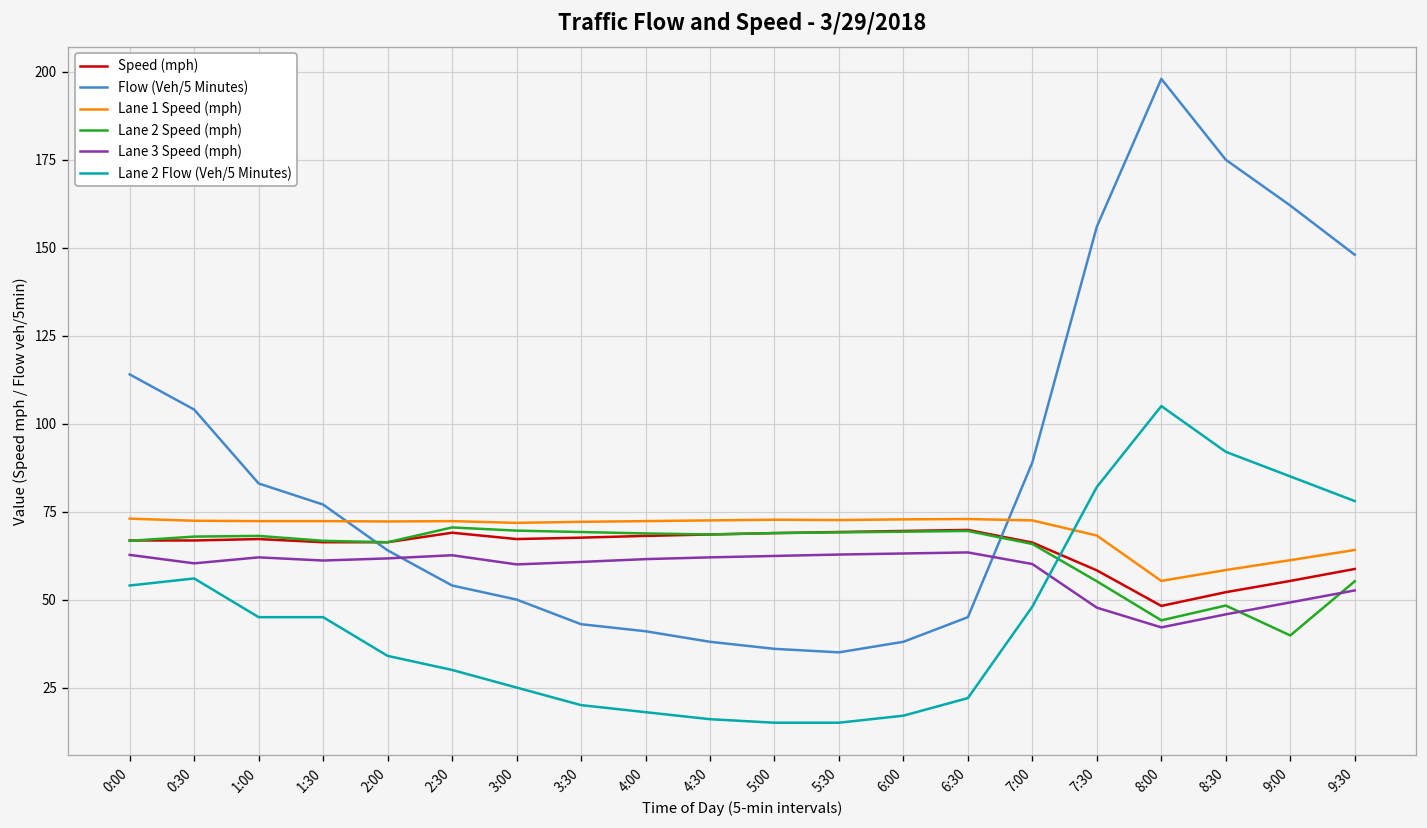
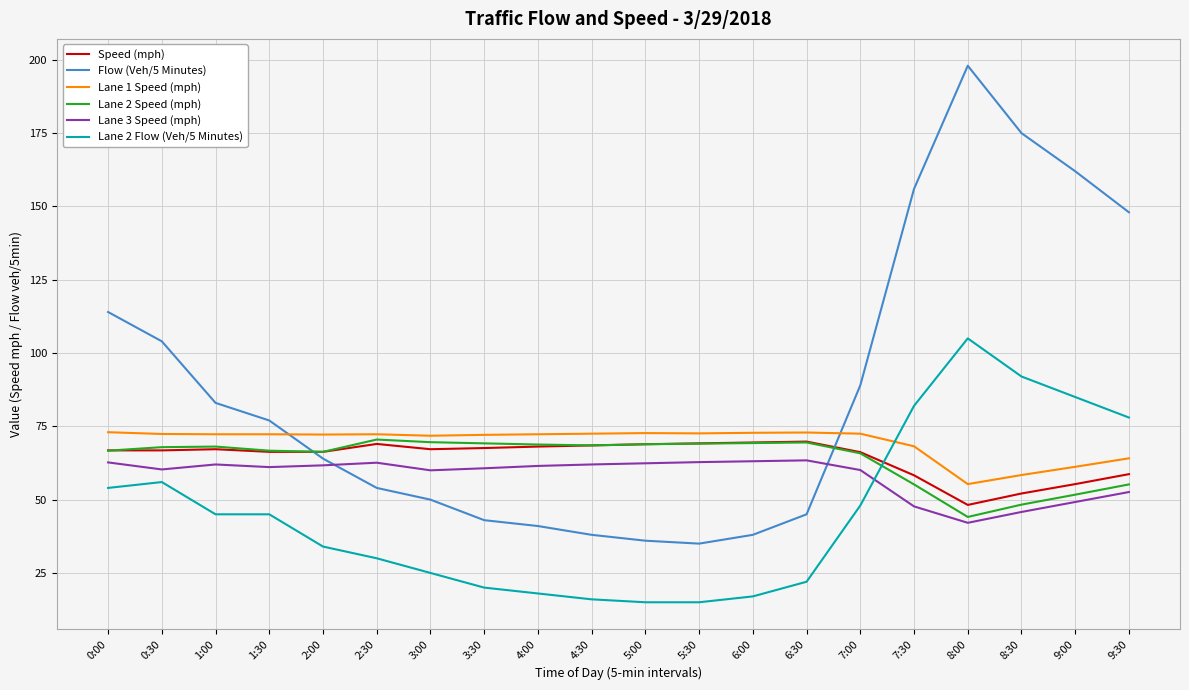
Lane 2 Speed (mph), 9:00: 40 -> 52
